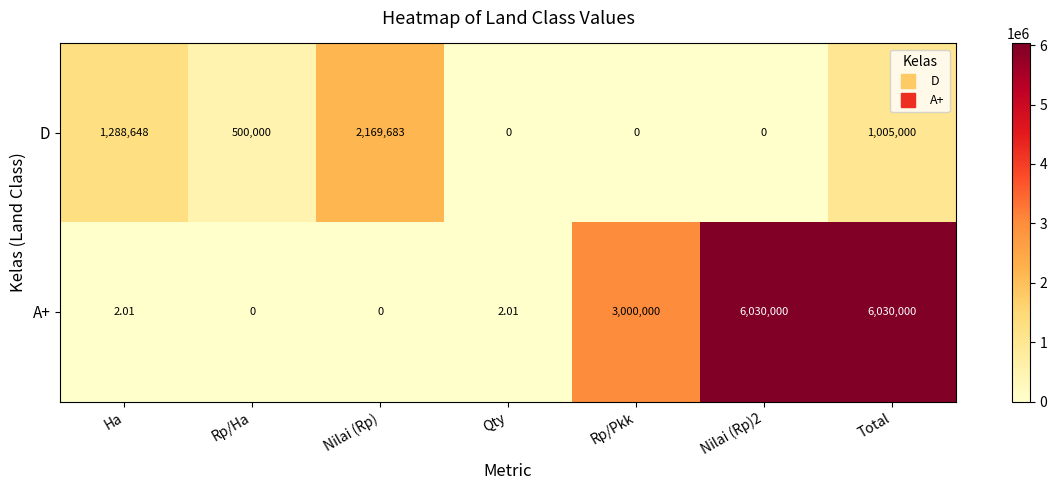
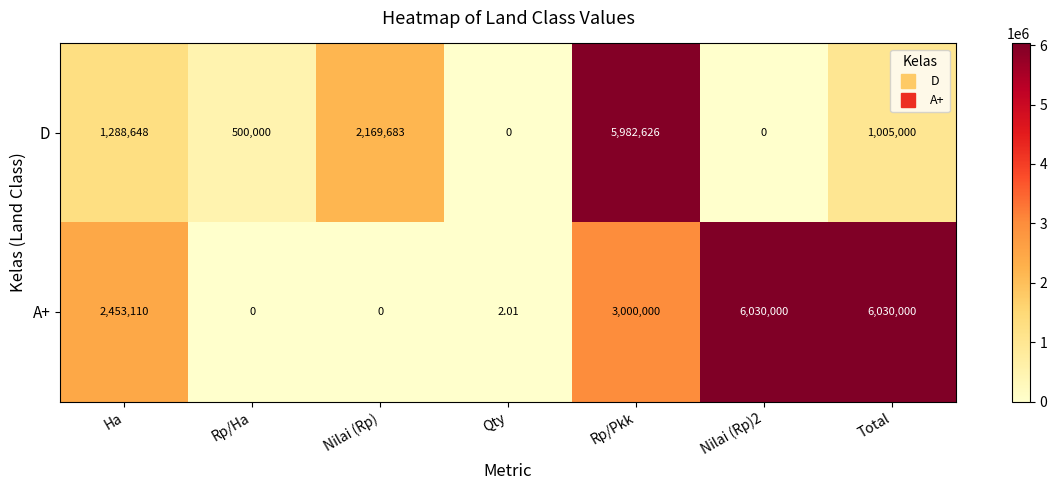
D, Rp/Pkk: 0 -> 5,982,626
A+, Ha: 2.01 -> 2,453,110
